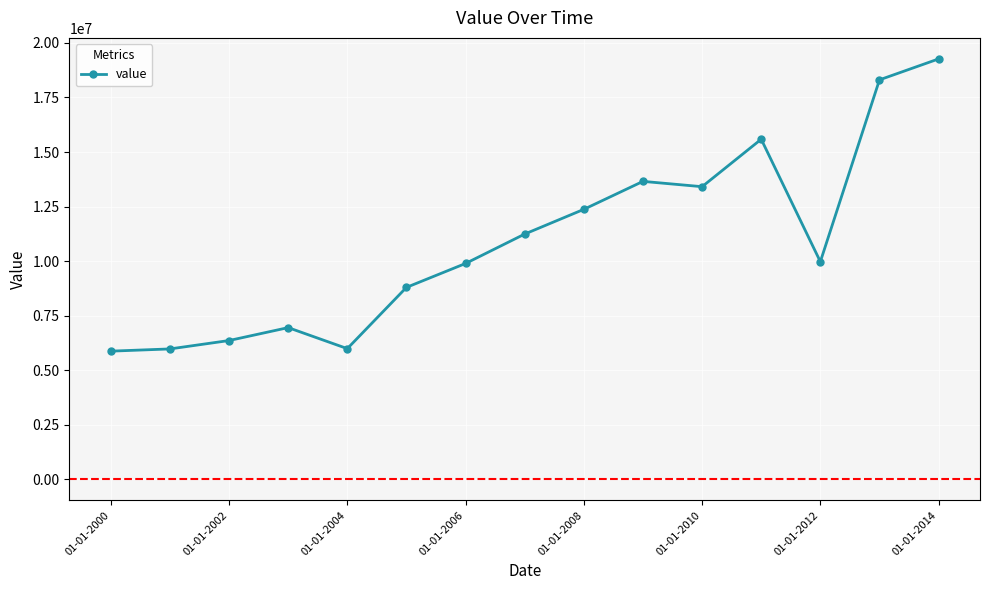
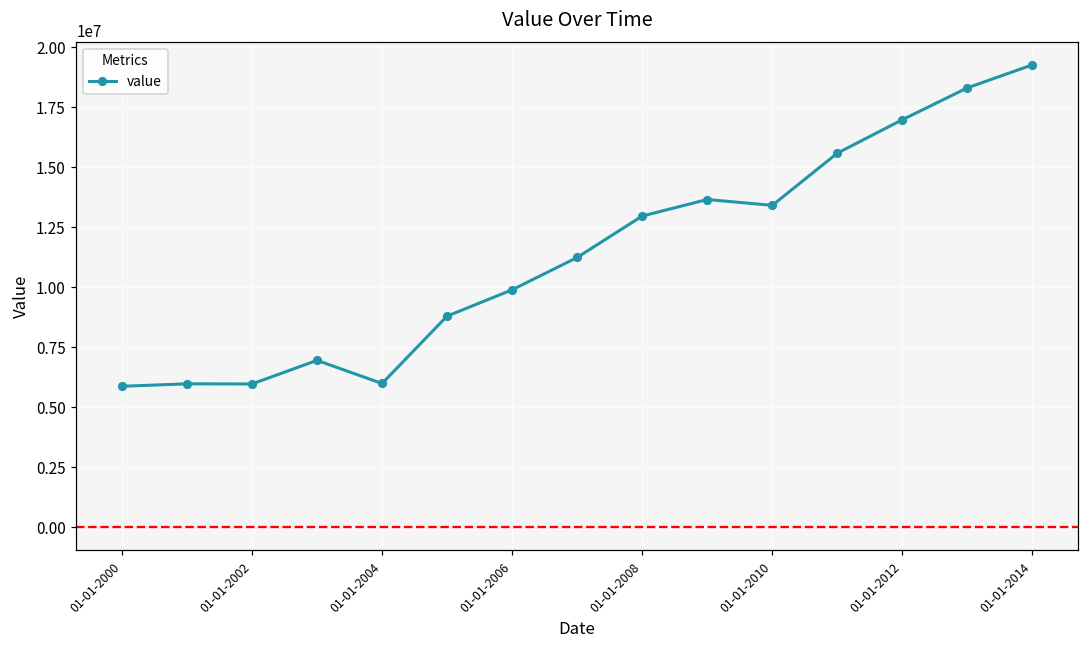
01-01-2002: 6400000 -> 6000000
01-01-2008: 12400000 -> 13000000
01-01-2012: 10000000 -> 17000000
